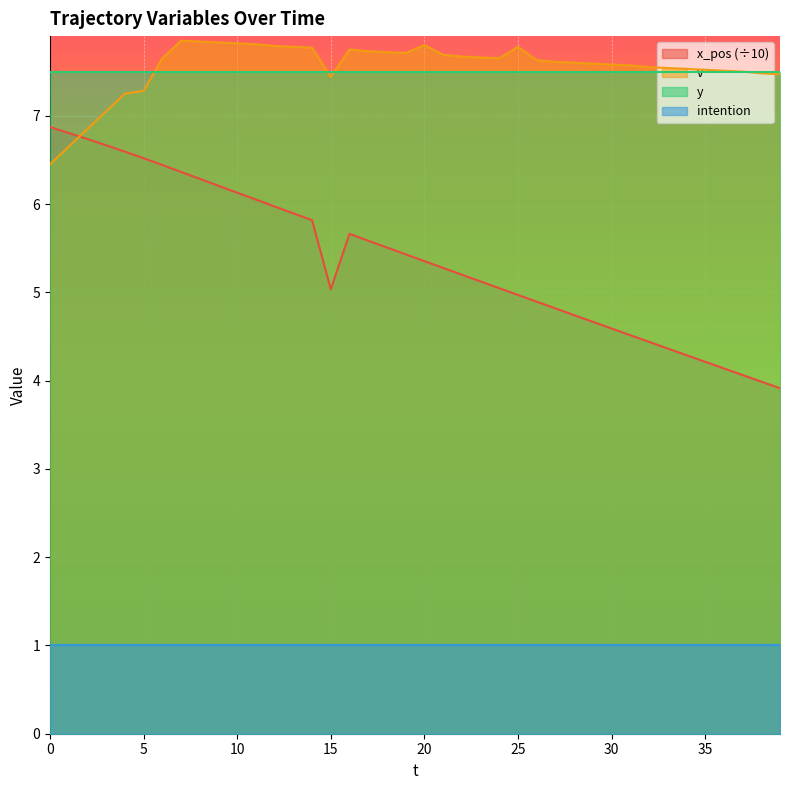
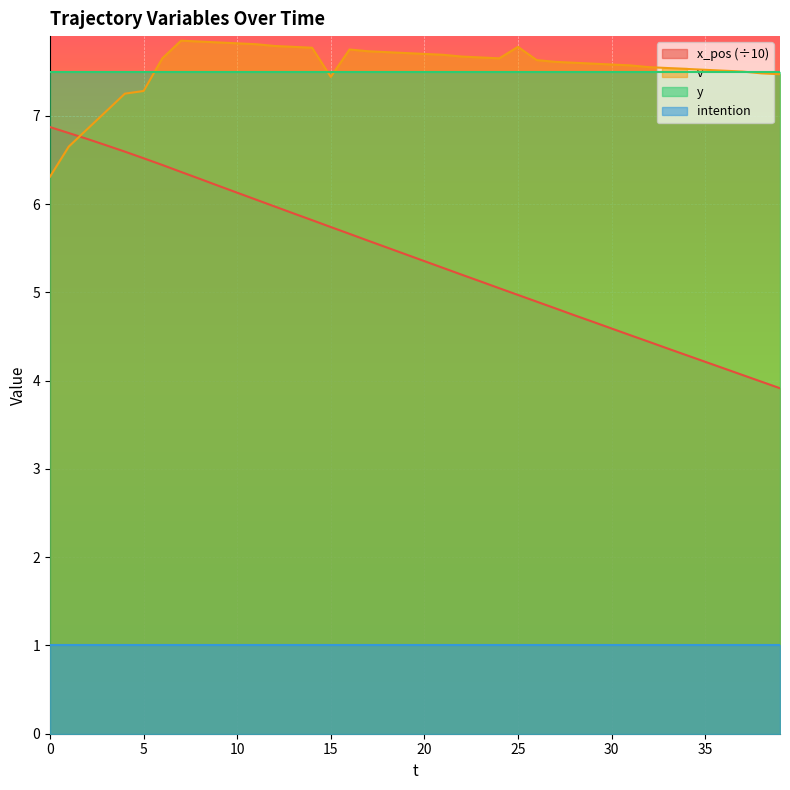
v, 0: 6.5 -> 6.3
x_pos (÷10), 15: 5.0 -> 5.7
v, 20: 7.8 -> 7.7
